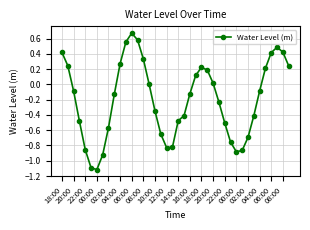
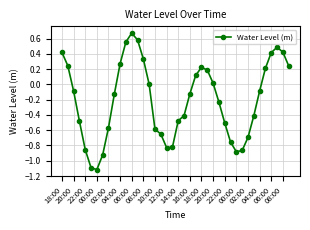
10:00: -0.3 -> -0.6
